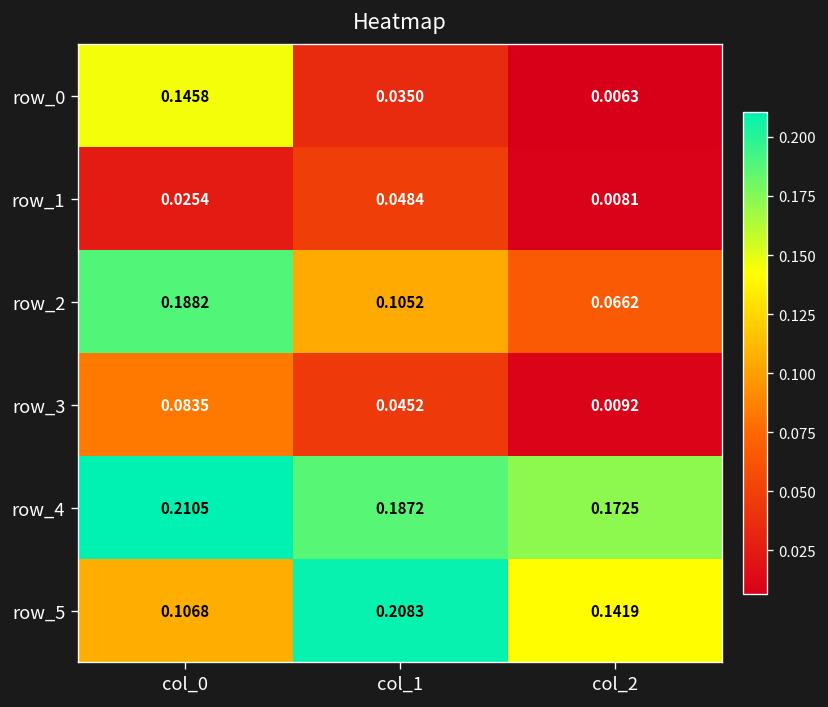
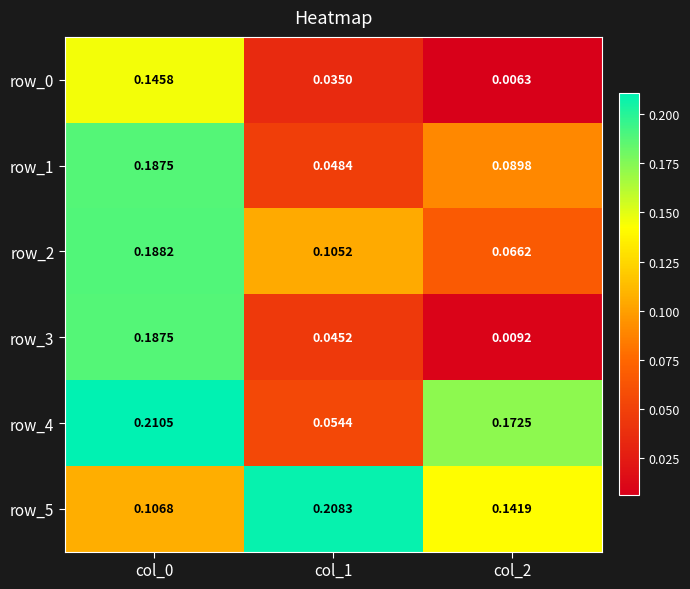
row_1, col_0: 0.0254 -> 0.1875
row_1, col_2: 0.0081 -> 0.0898
row_3, col_0: 0.0835 -> 0.1875
row_4, col_1: 0.1872 -> 0.0544
